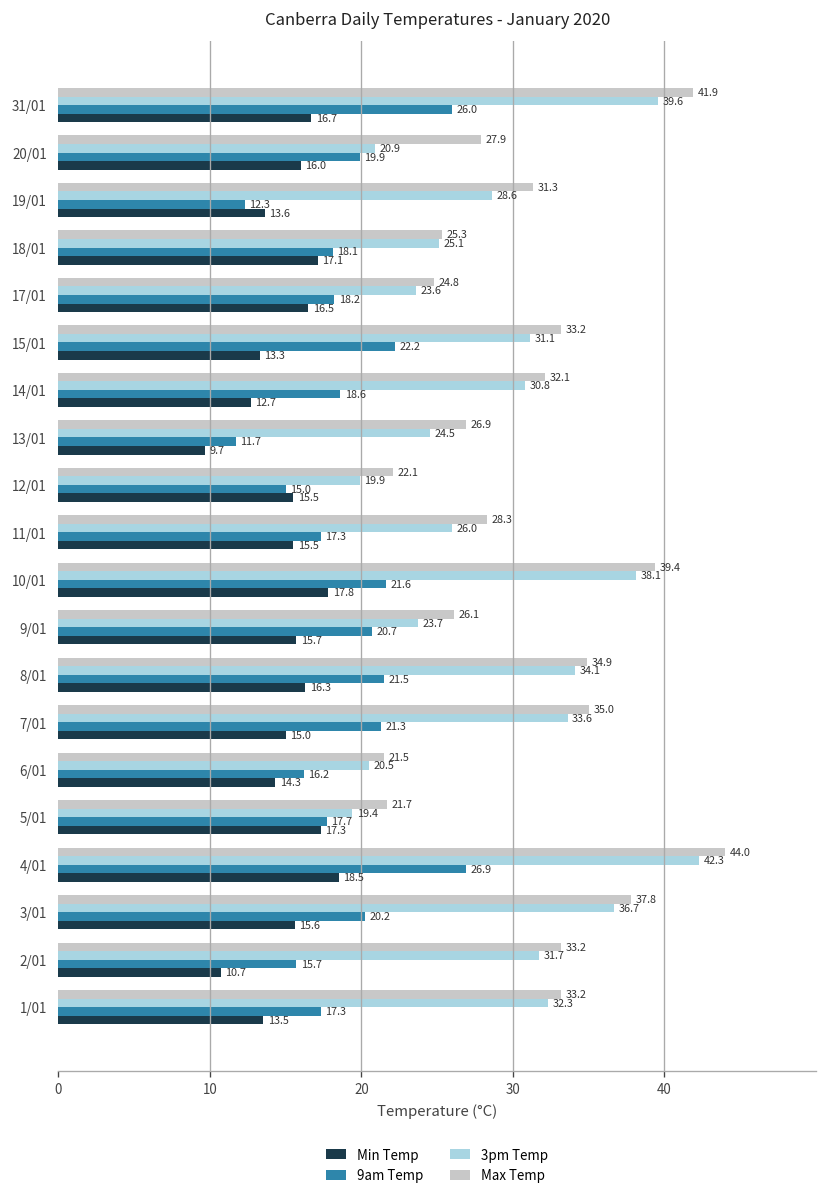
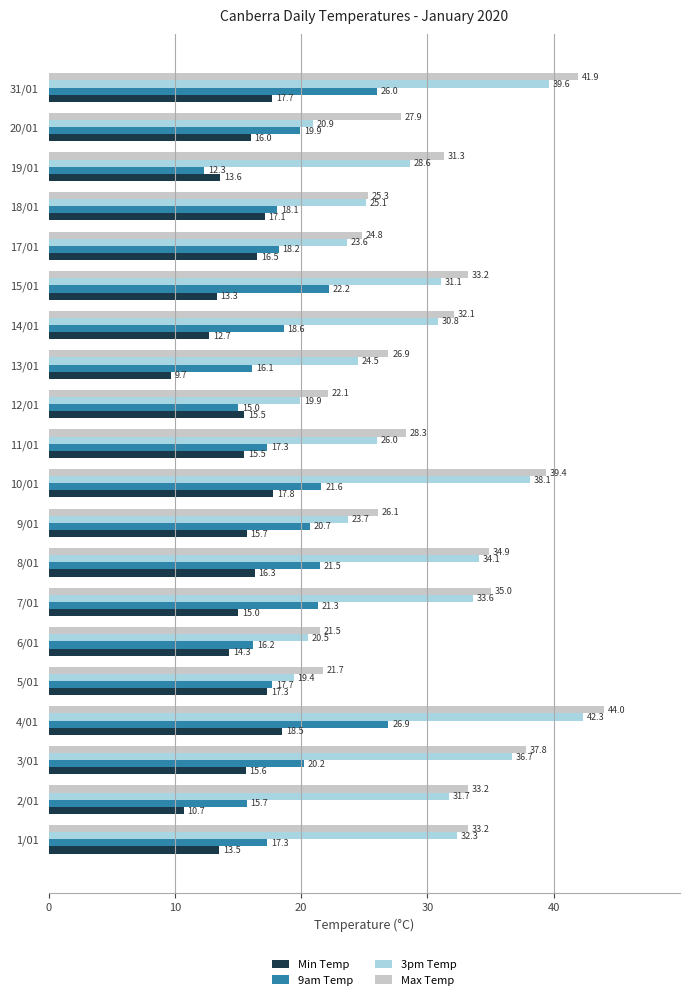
Min Temp, 31/01: 16.7 -> 17.7
9am Temp, 13/01: 11.7 -> 16.1
